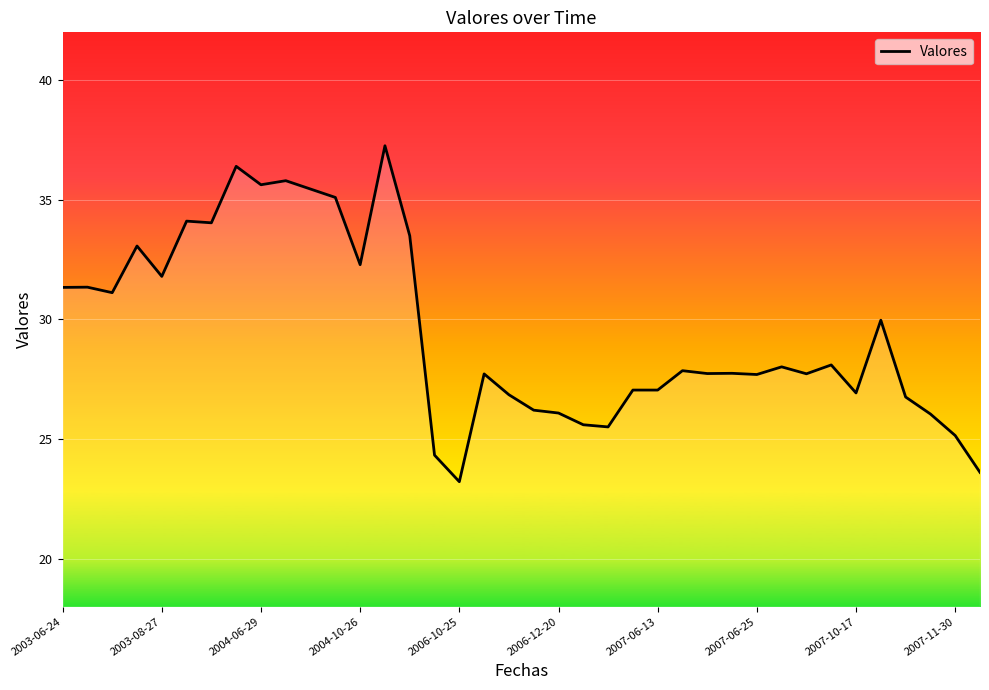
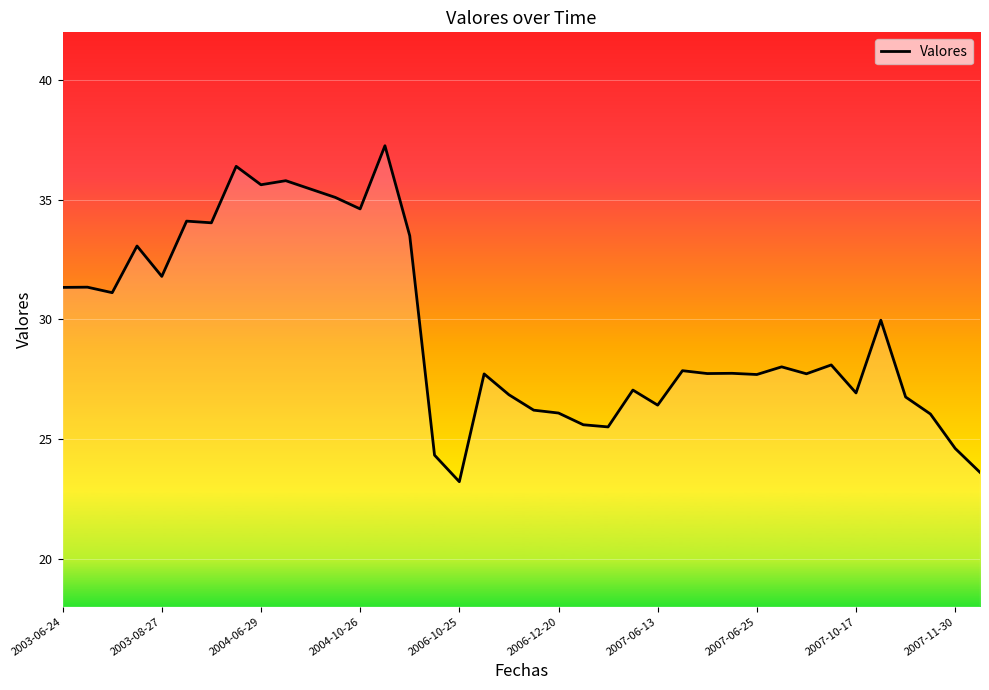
2004-10-26: 32.3 -> 34.6
2007-06-13: 27.1 -> 26.4
2007-11-30: 25.2 -> 24.6
